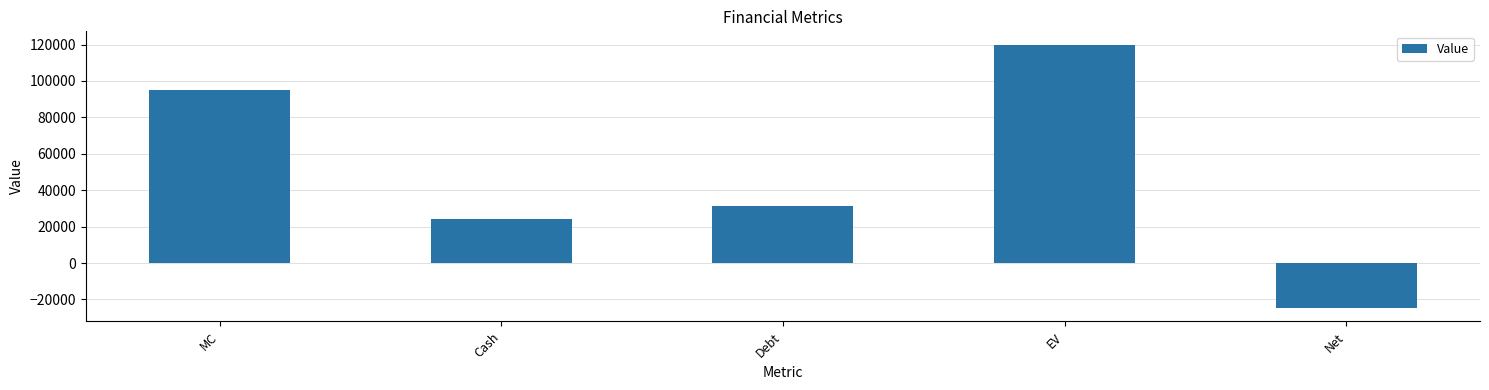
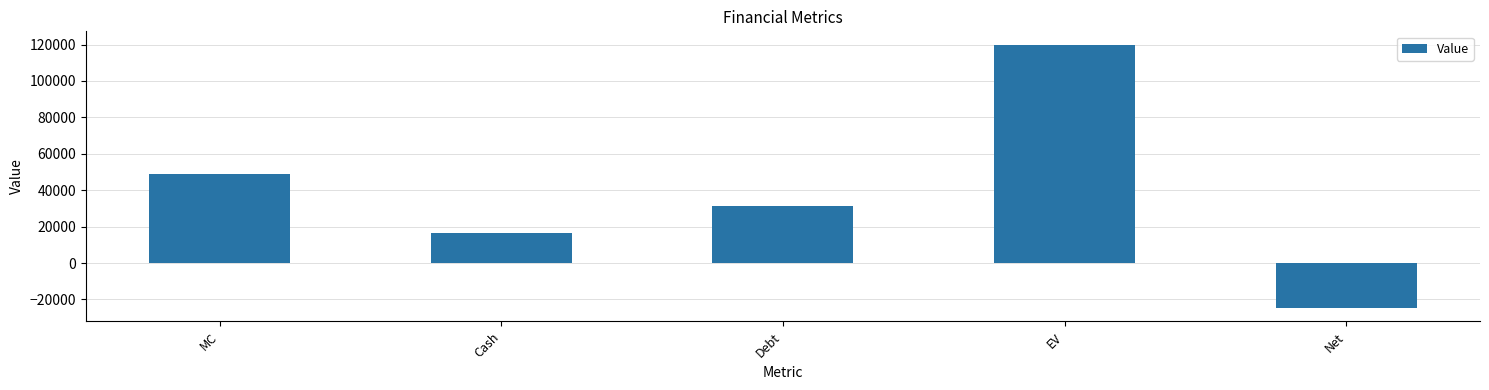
MC: 95000 -> 49000
Cash: 24000 -> 16000
